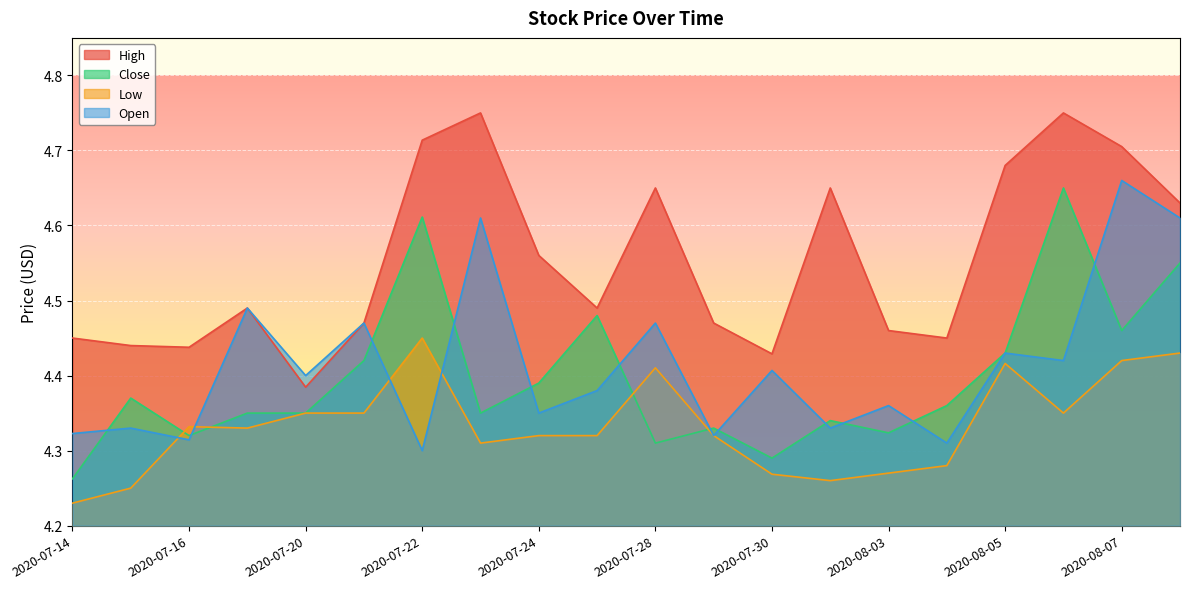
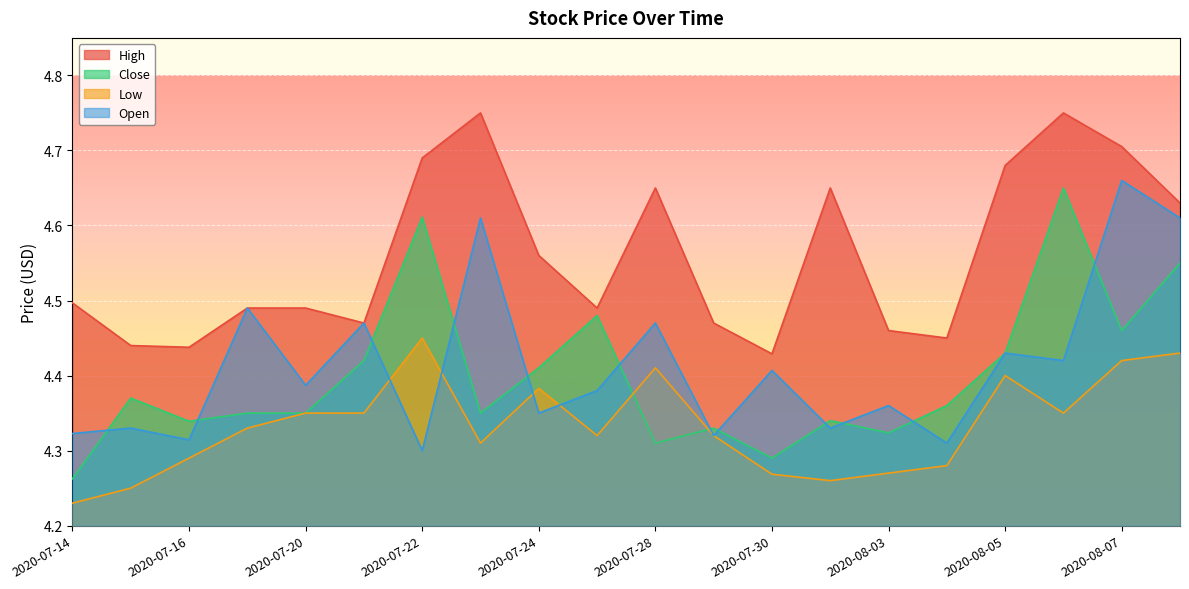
High, 2020-07-14: 4.45 -> 4.50
Close, 2020-07-16: 4.32 -> 4.34
Low, 2020-07-16: 4.33 -> 4.29
High, 2020-07-20: 4.38 -> 4.49
Open, 2020-07-20: 4.40 -> 4.39
High, 2020-07-22: 4.71 -> 4.69
Close, 2020-07-24: 4.39 -> 4.41
Low, 2020-07-24: 4.32 -> 4.38
Low, 2020-08-05: 4.42 -> 4.40
